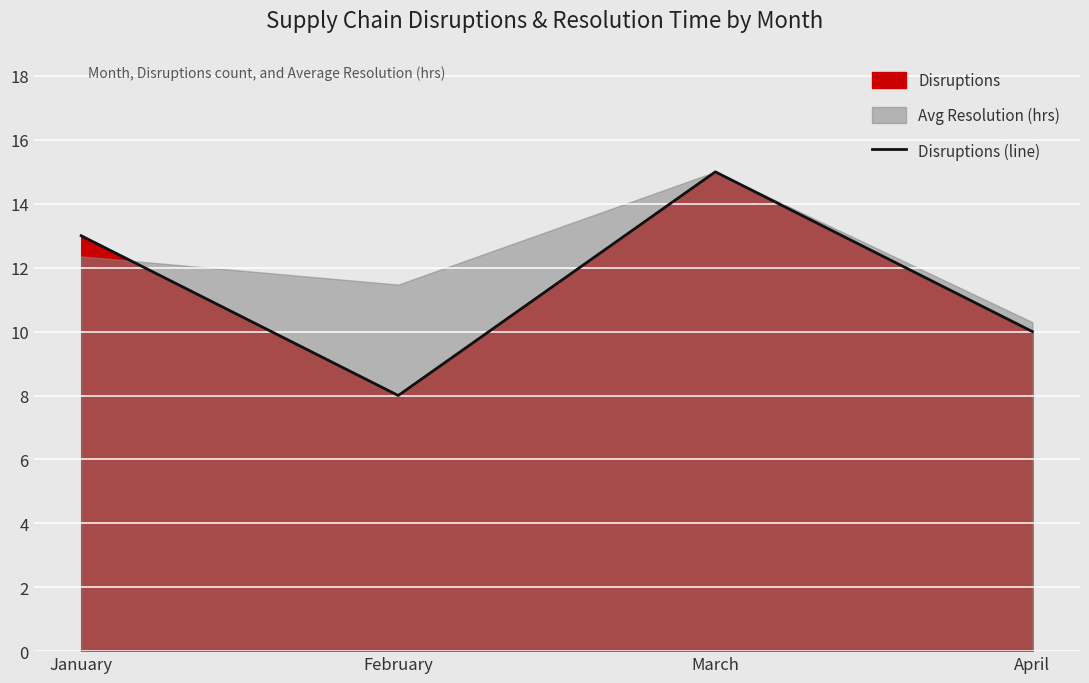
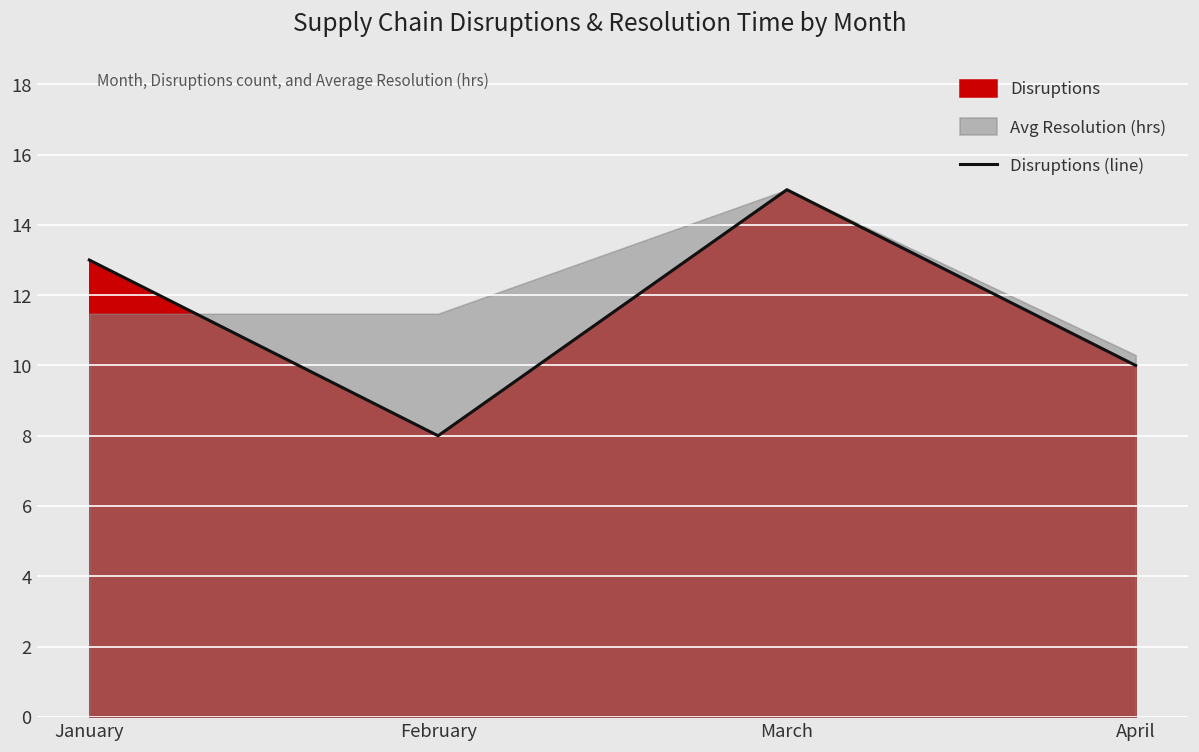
Avg Resolution (hrs), January: 12.4 -> 11.5
